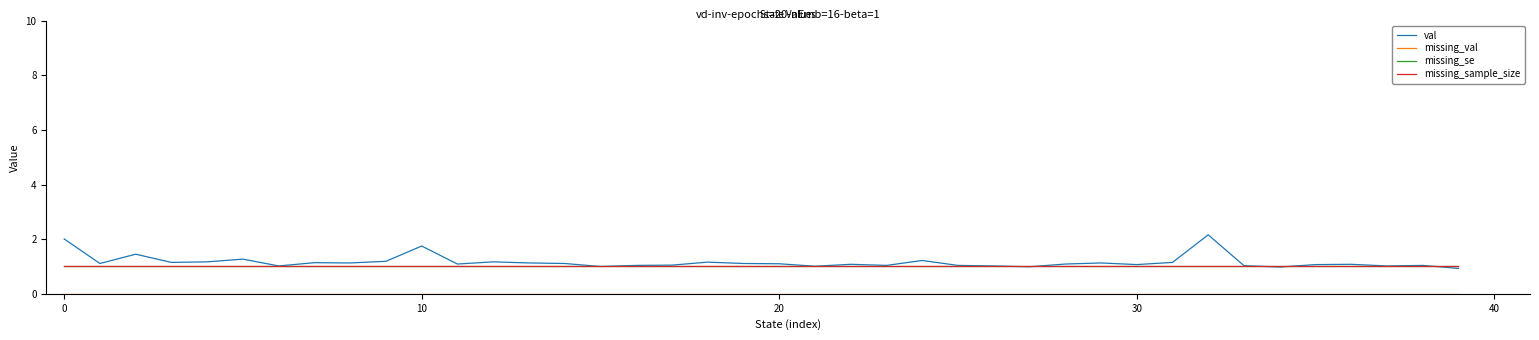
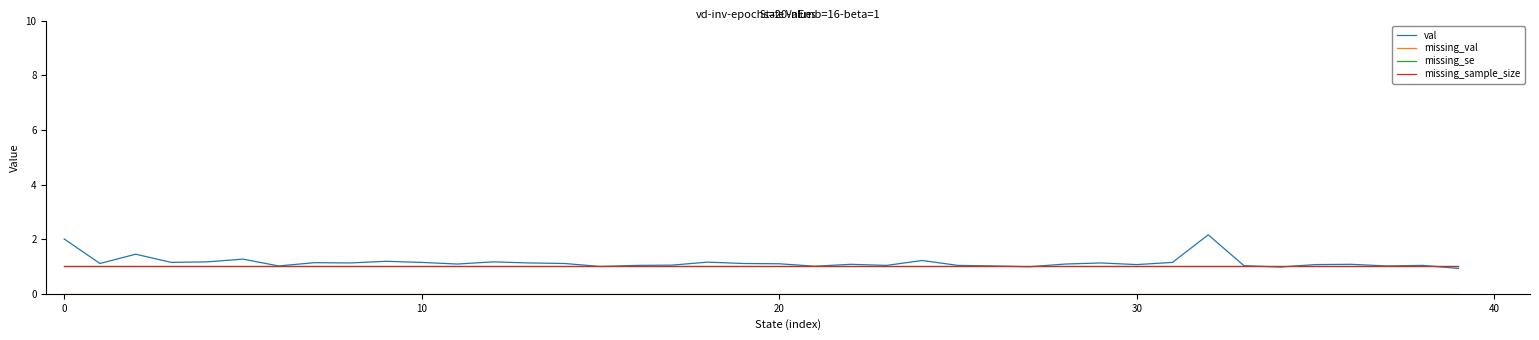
val, 10: 1.8 -> 1.2
